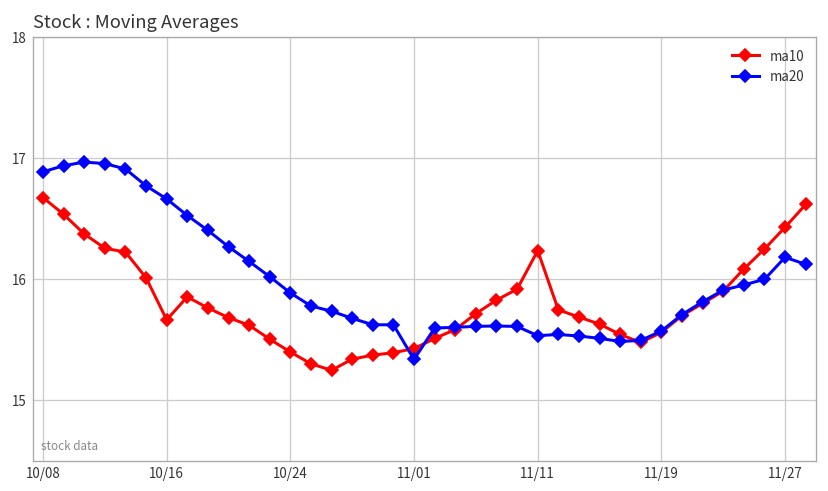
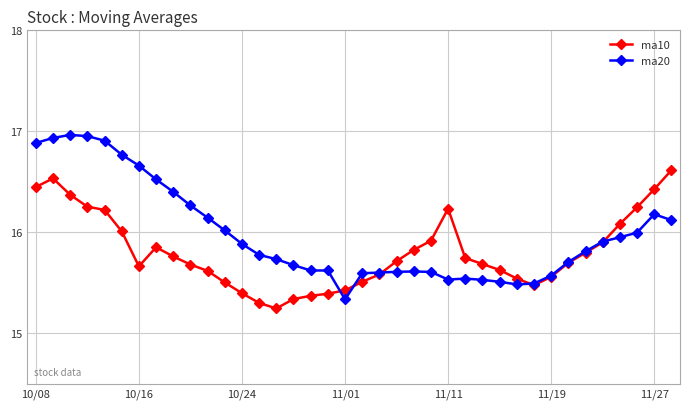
ma10, 10/08: 16.67 -> 16.45
